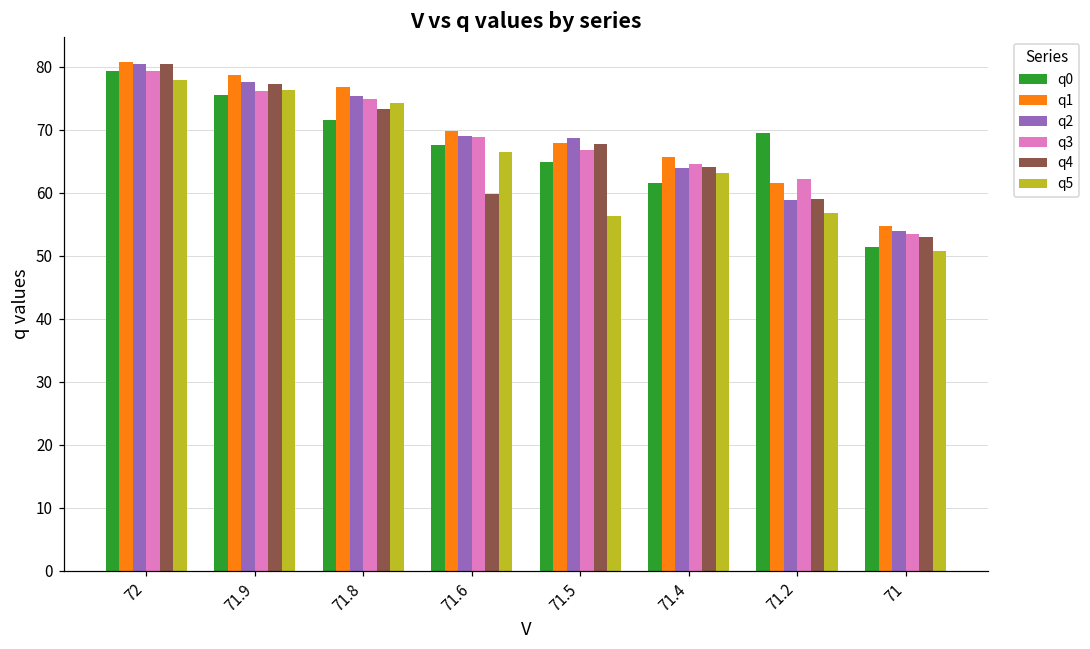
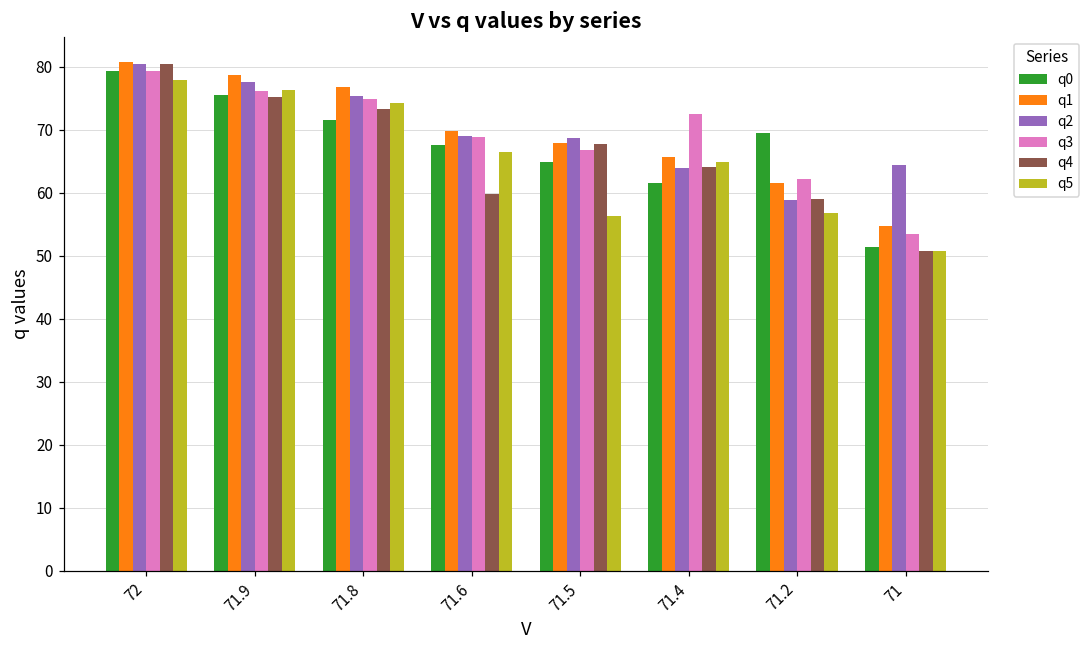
q4, 71.9: 77 -> 75
q3, 71.4: 65 -> 72
q5, 71.4: 63 -> 65
q2, 71: 54 -> 64
q4, 71: 53 -> 51
